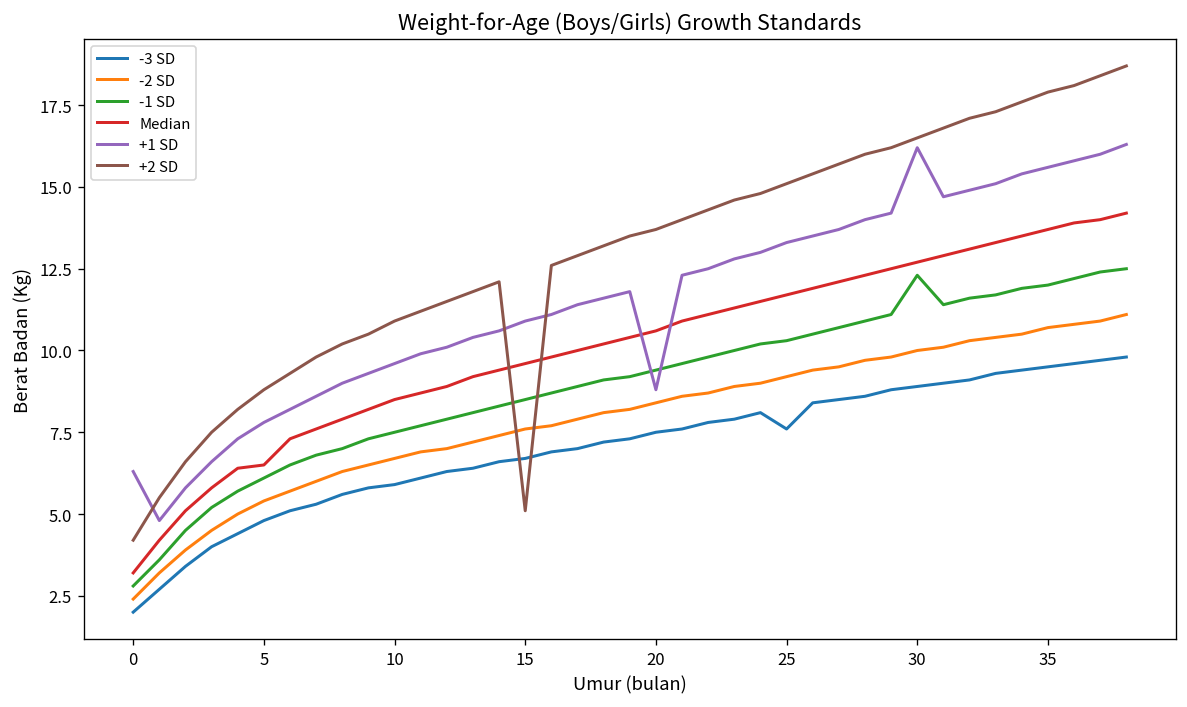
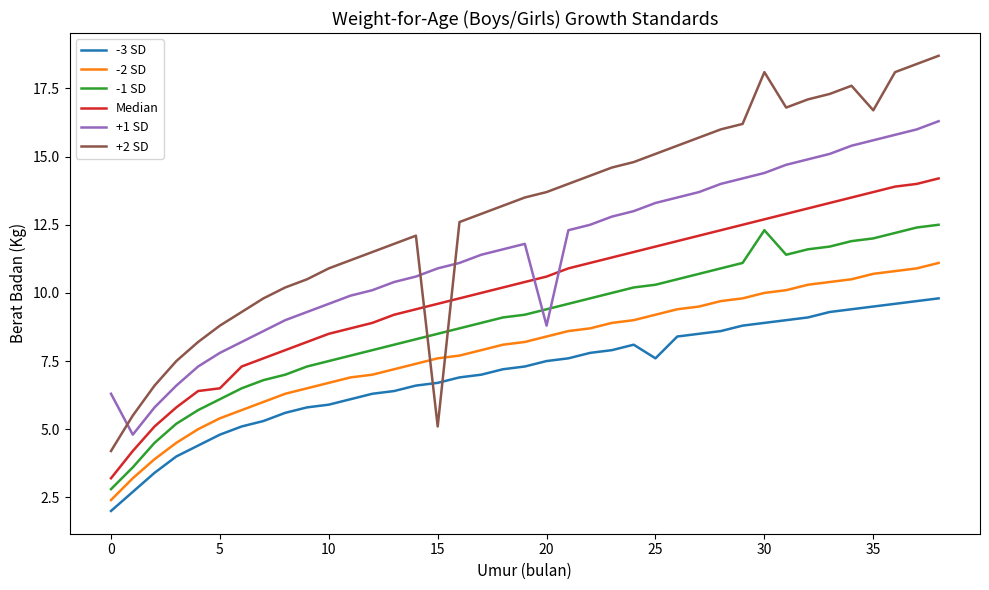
+1 SD, 30: 16.2 -> 14.4
+2 SD, 30: 16.5 -> 18.1
+2 SD, 35: 17.9 -> 16.7
